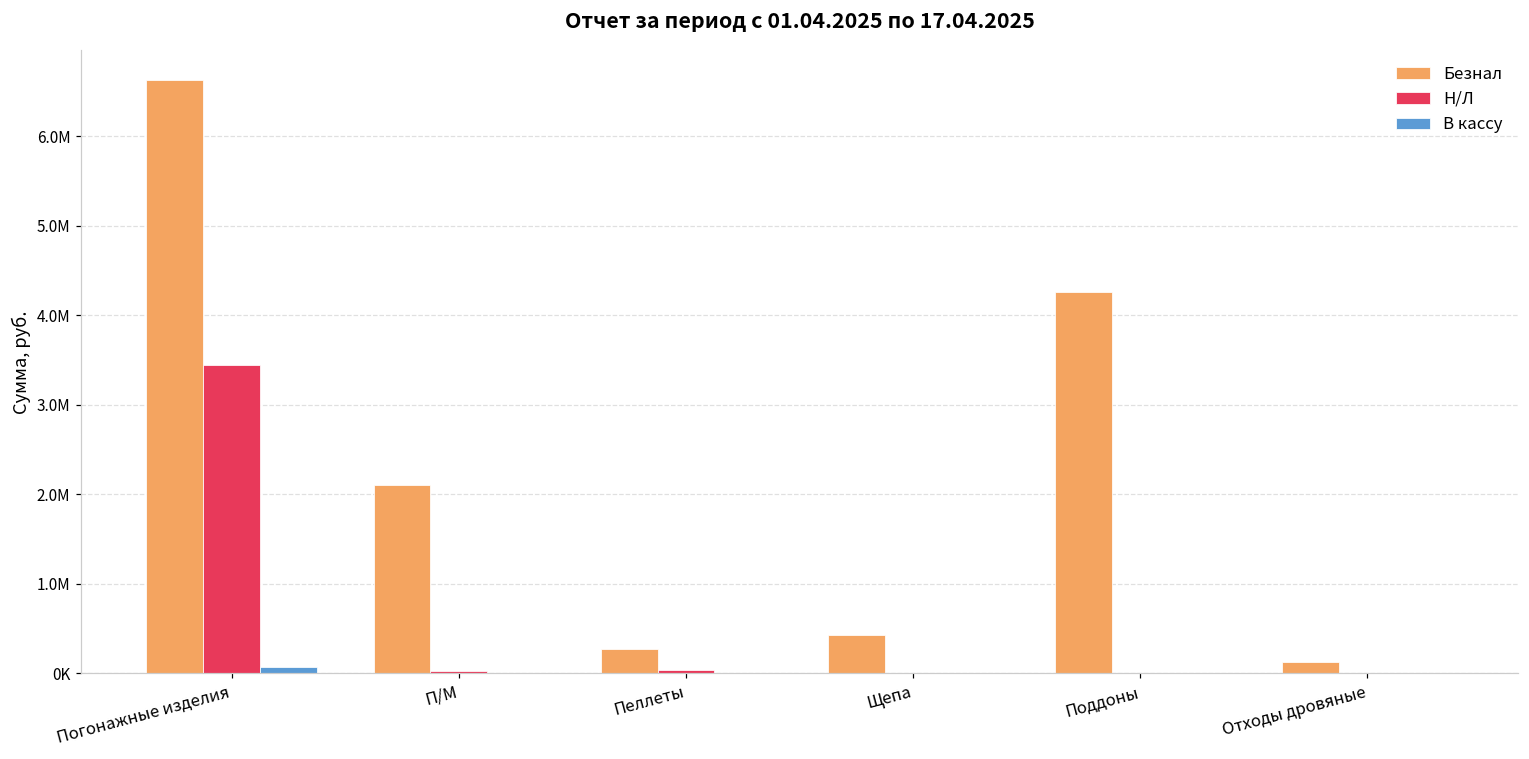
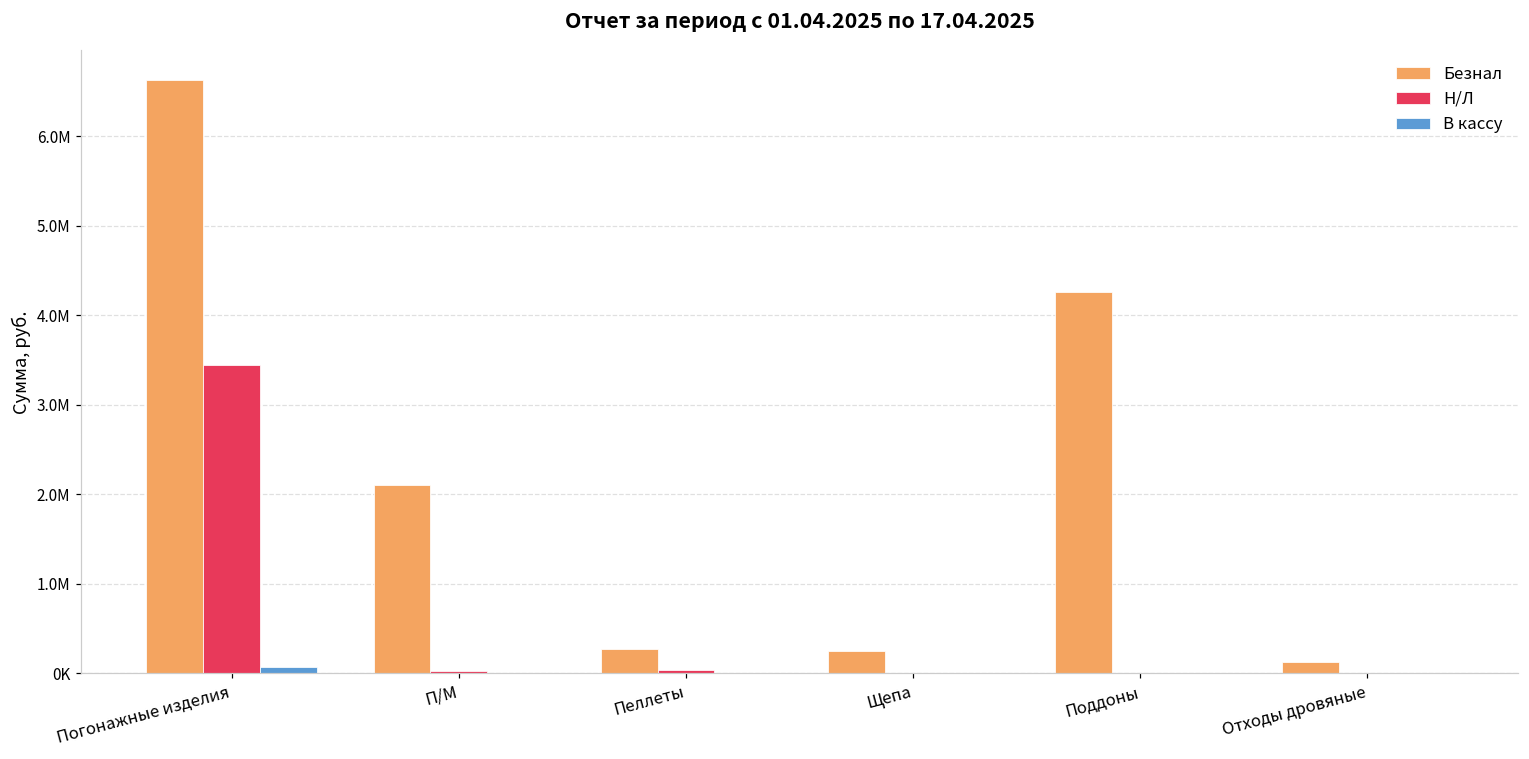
Безнал, Щепа: 400000 -> 300000
